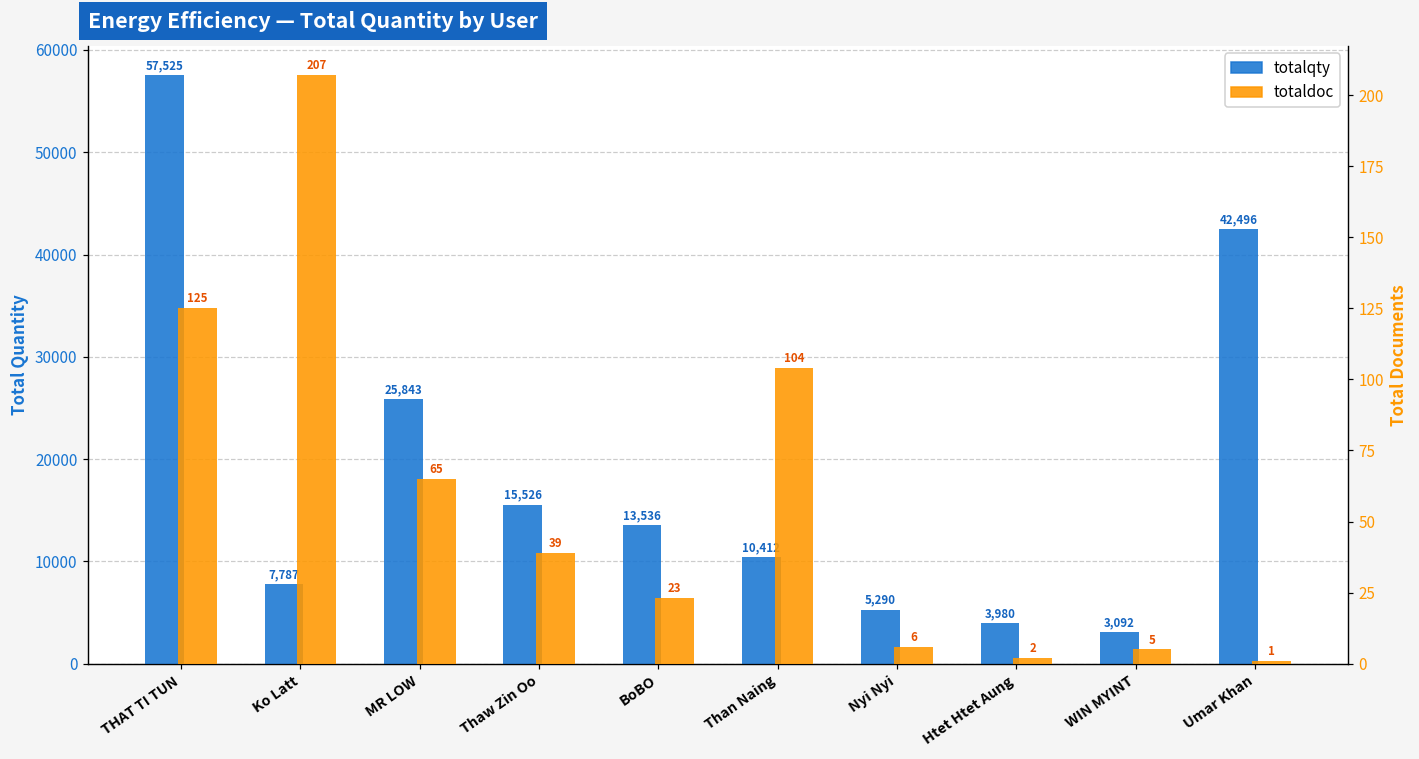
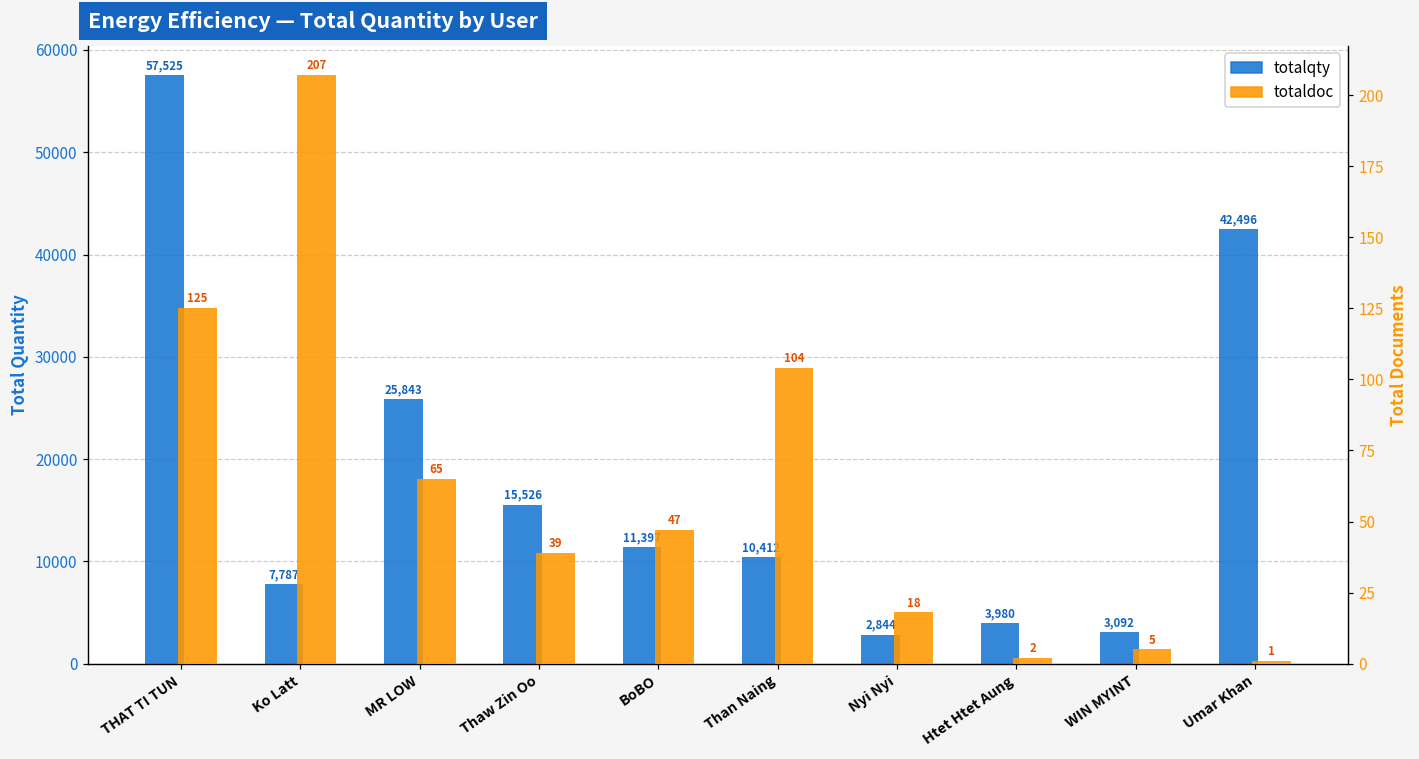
totalqty, BoBO: 13,536 -> 11,397
totalqty, Nyi Nyi: 5,290 -> 2,844
totaldoc, BoBO: 23 -> 47
totaldoc, Nyi Nyi: 6 -> 18
